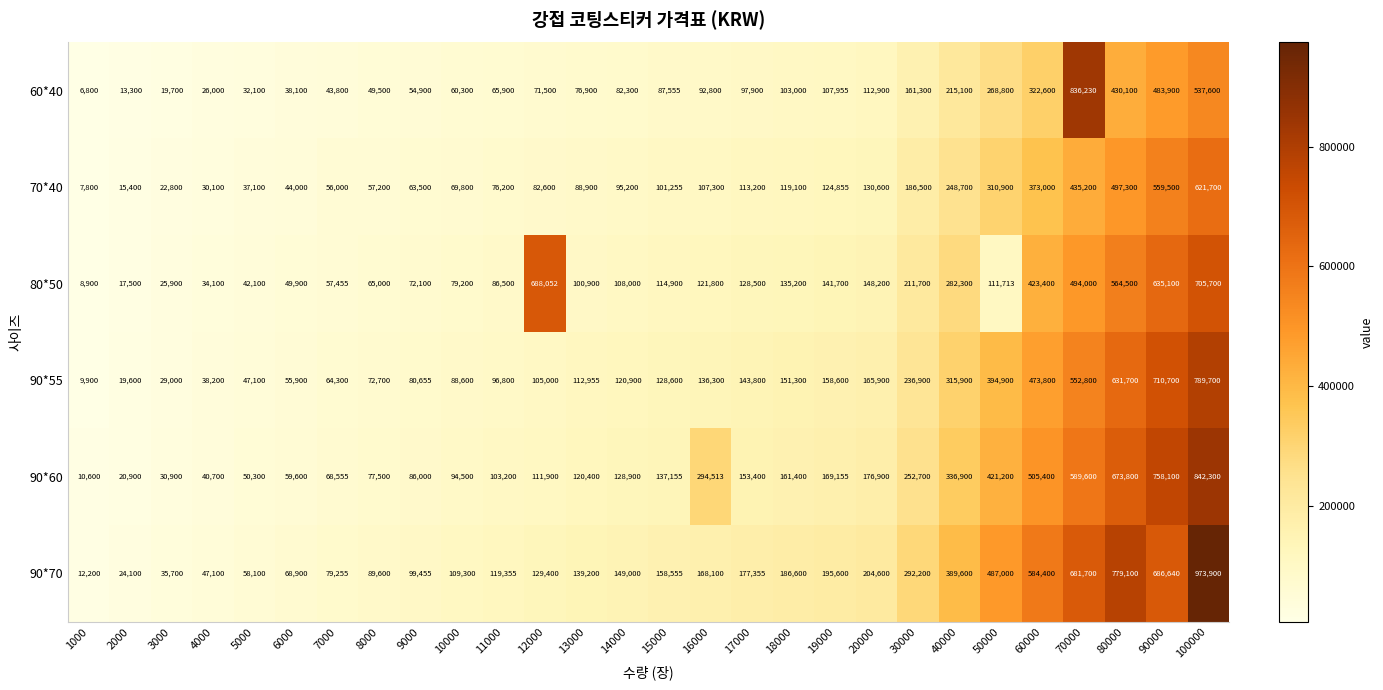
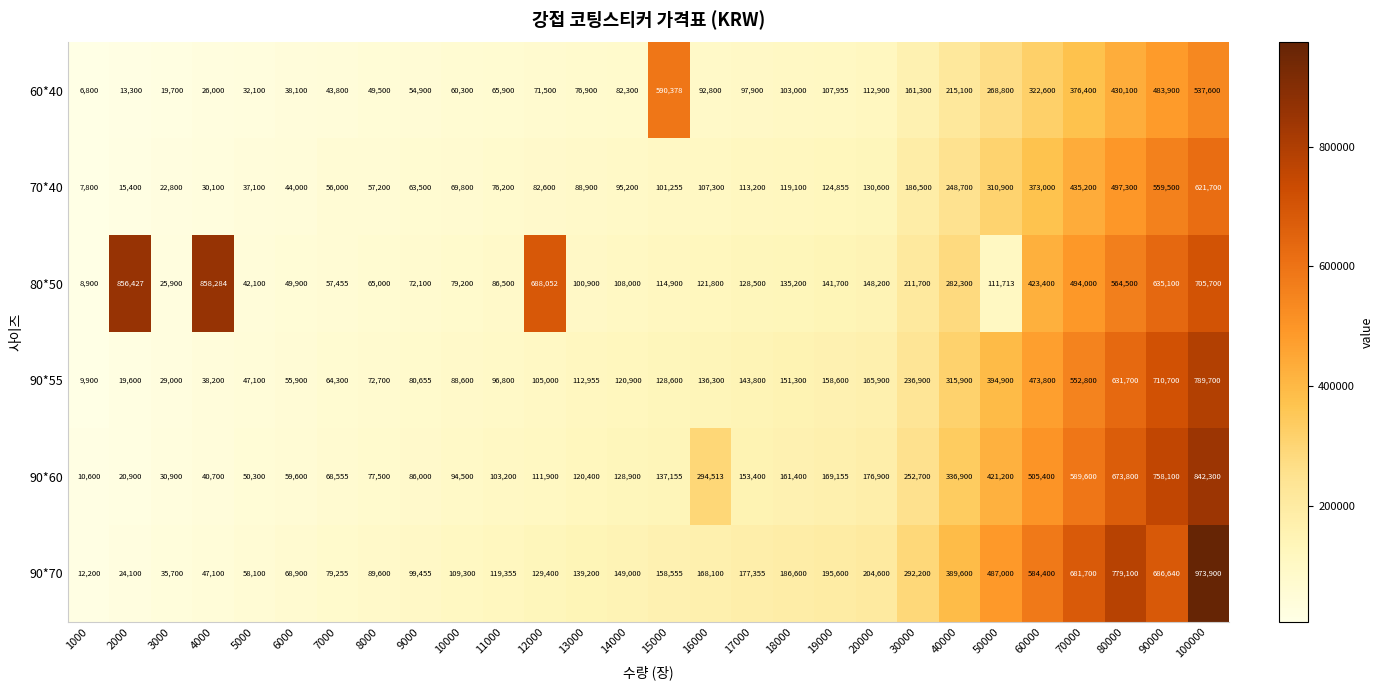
60*40, 15000: 87,555 -> 590,378
60*40, 70000: 836,230 -> 376,400
80*50, 2000: 17,500 -> 856,427
80*50, 4000: 34,100 -> 858,284
